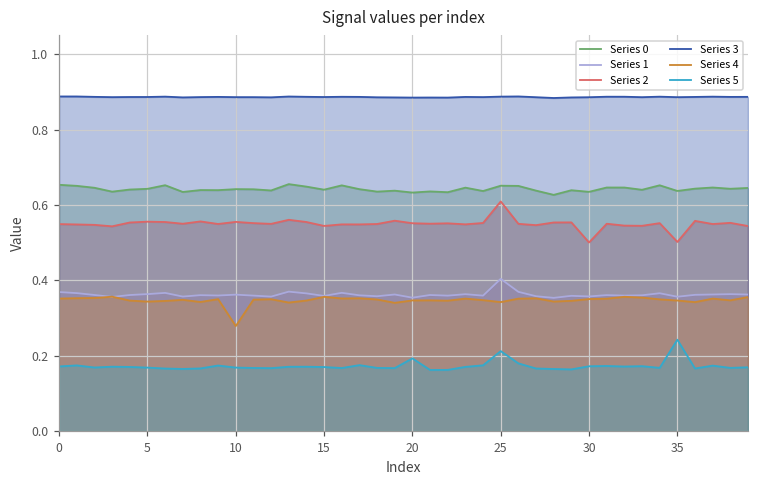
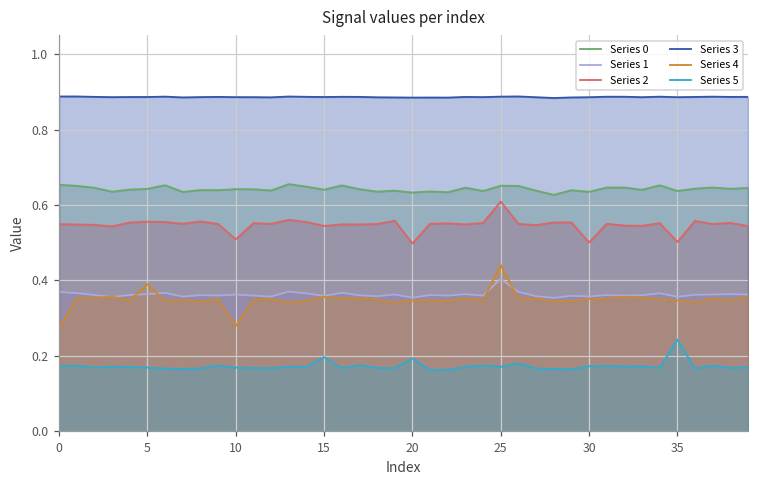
Series 4, 0: 0.35 -> 0.27
Series 4, 5: 0.34 -> 0.39
Series 2, 10: 0.55 -> 0.51
Series 5, 15: 0.17 -> 0.20
Series 2, 20: 0.55 -> 0.50
Series 4, 25: 0.34 -> 0.44
Series 5, 25: 0.21 -> 0.17
